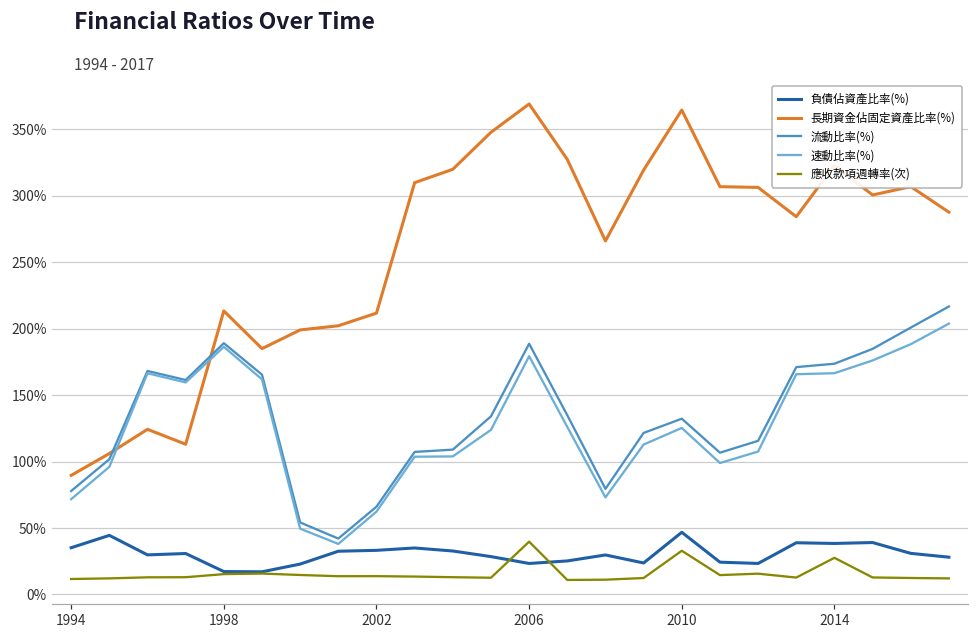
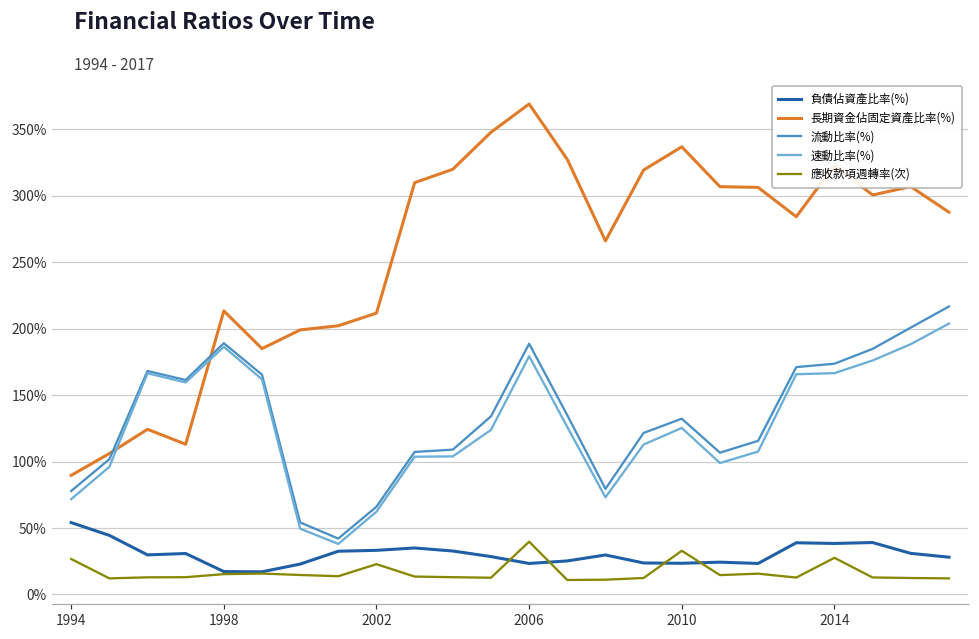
負債佔資產比率(%), 1994: 35% -> 54%
應收款項週轉率(次), 1994: 12% -> 27%
應收款項週轉率(次), 2002: 14% -> 23%
負債佔資產比率(%), 2010: 47% -> 23%
長期資金佔固定資產比率(%), 2010: 365% -> 337%
